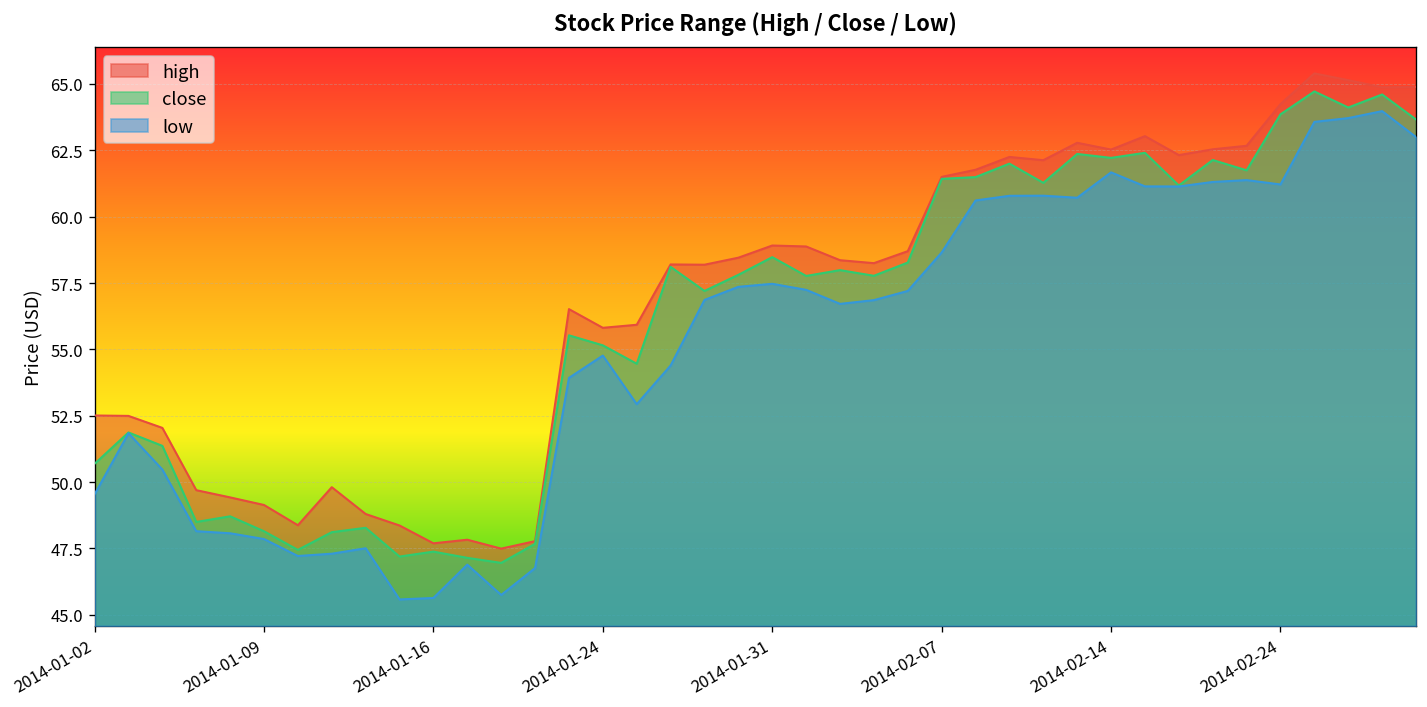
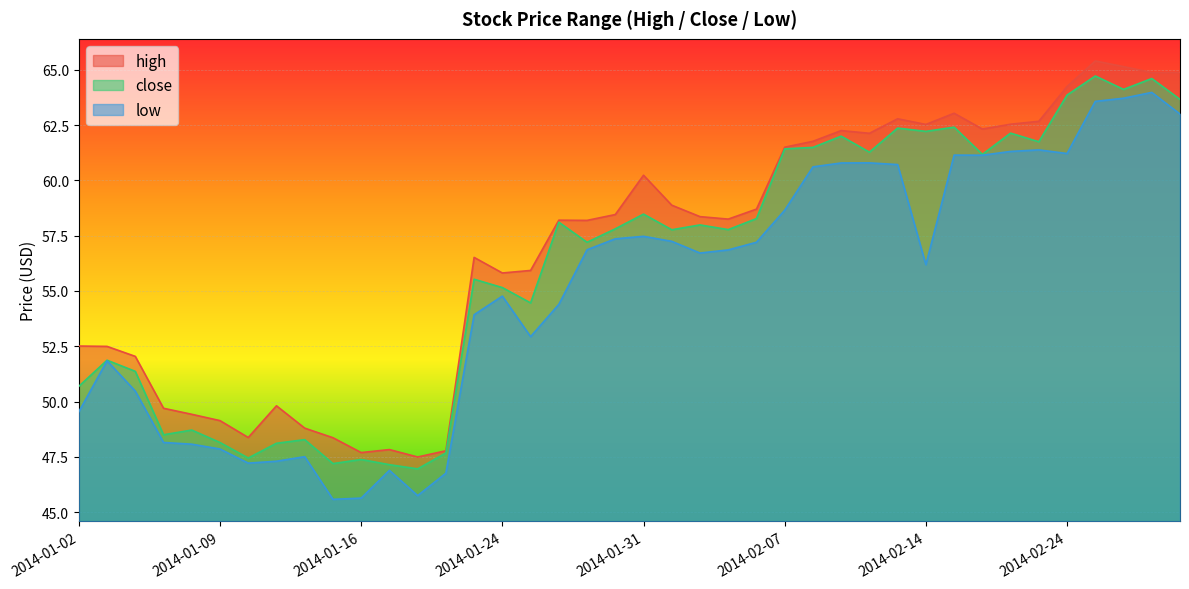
high, 2014-01-31: 58.9 -> 60.2
low, 2014-02-14: 61.7 -> 56.2
